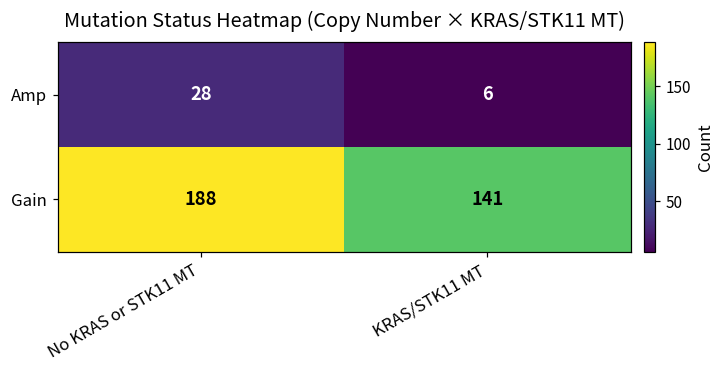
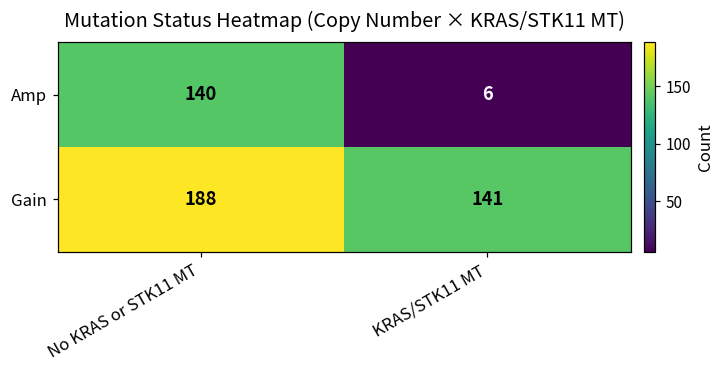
Amp, No KRAS or STK11 MT: 28 -> 140
